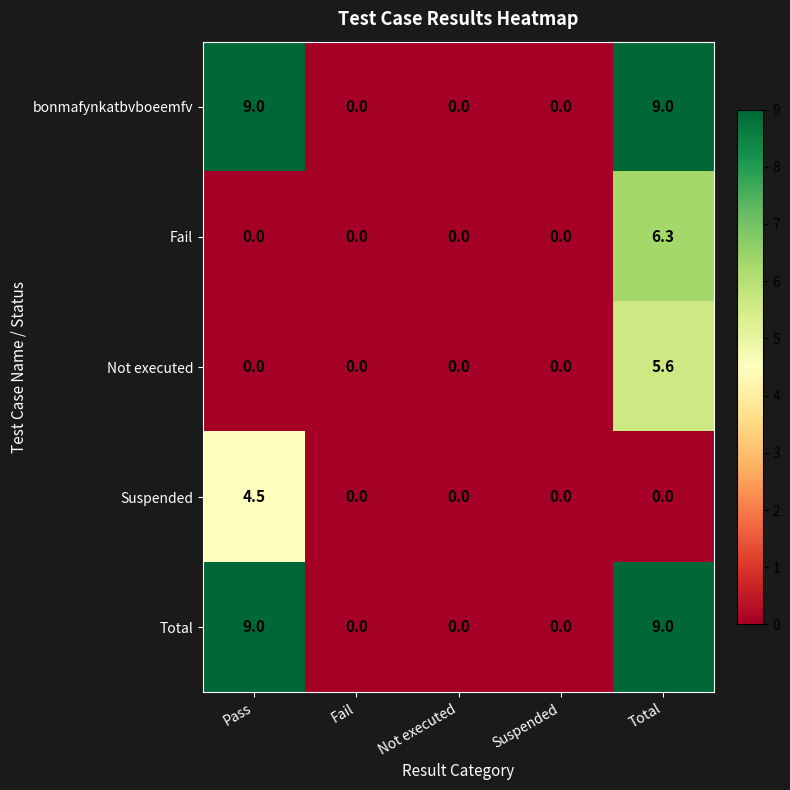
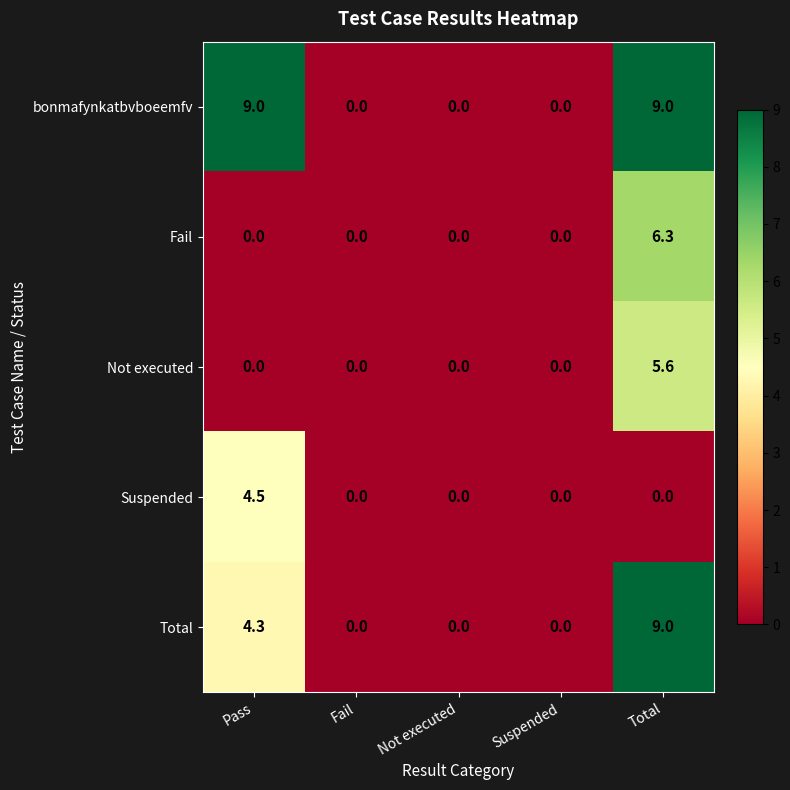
Total, Pass: 9.0 -> 4.3
